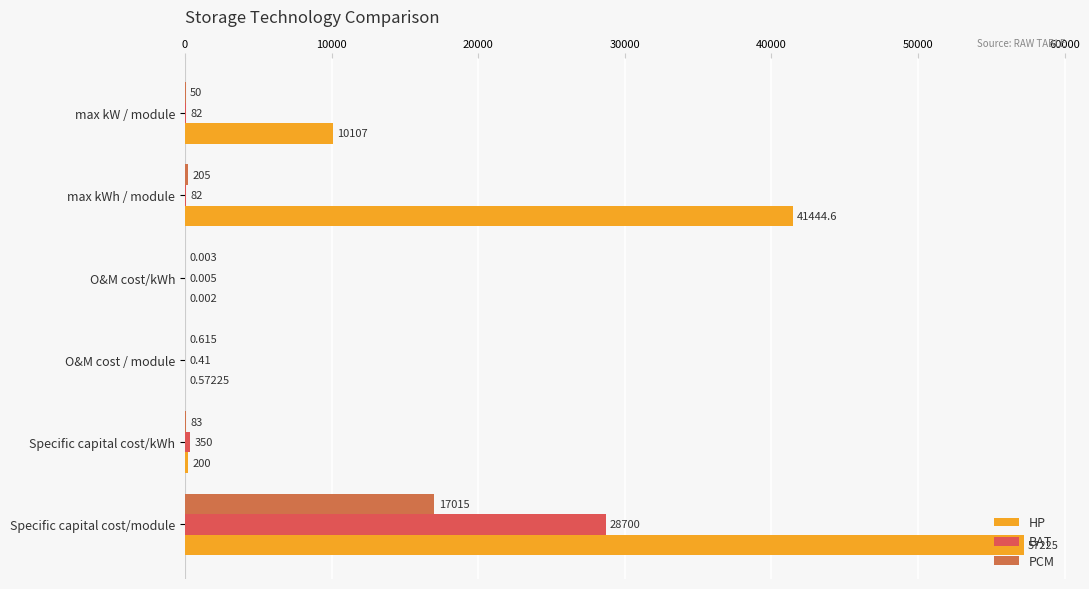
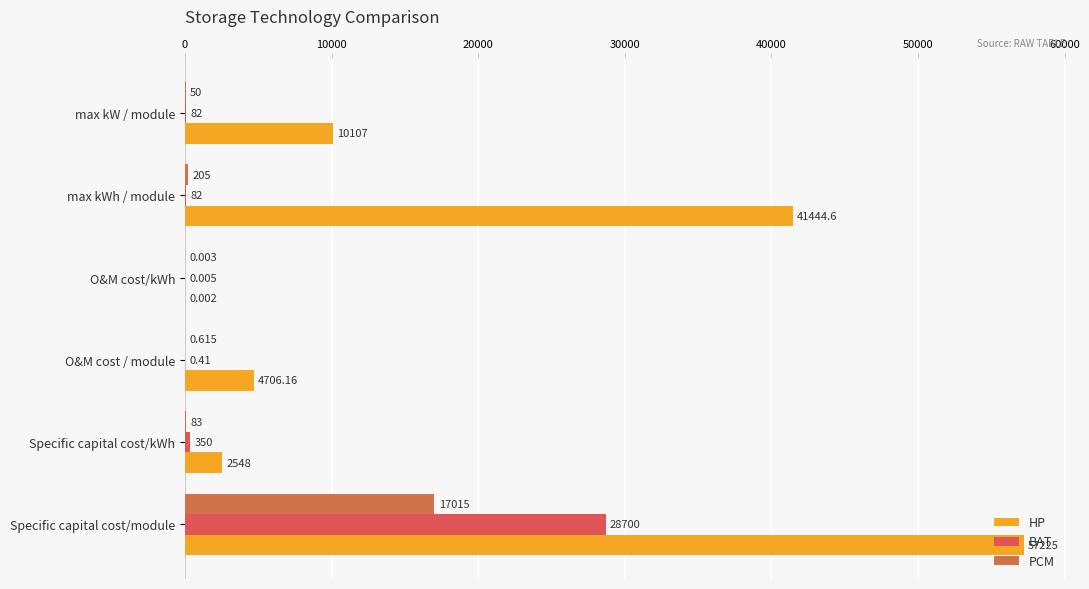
HP, O&M cost / module: 0.57225 -> 4706.16
HP, Specific capital cost/kWh: 200 -> 2548
